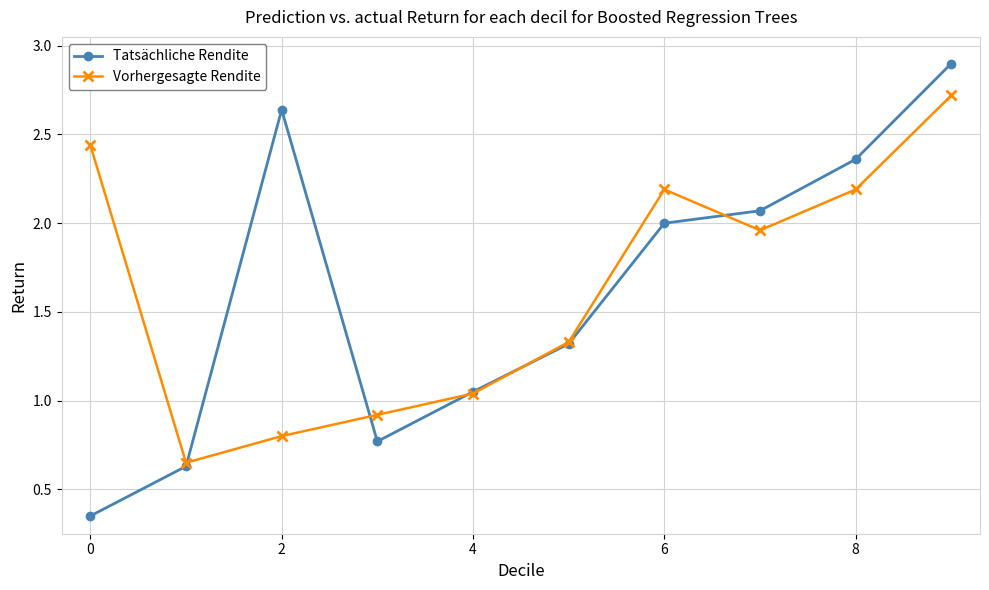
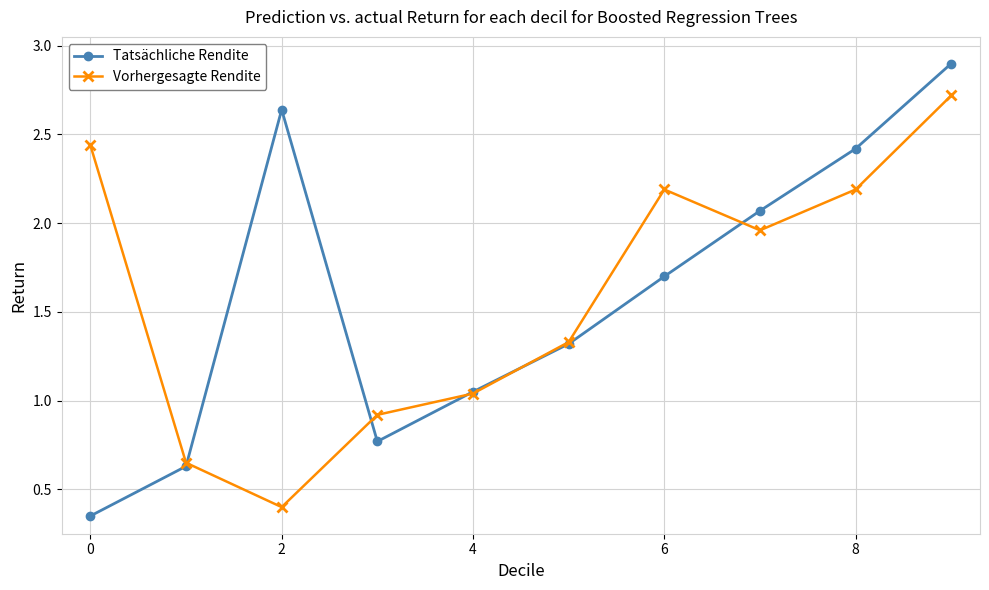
Vorhergesagte Rendite, 2: 0.8 -> 0.4
Tatsächliche Rendite, 6: 2.0 -> 1.7
Tatsächliche Rendite, 8: 2.36 -> 2.42
